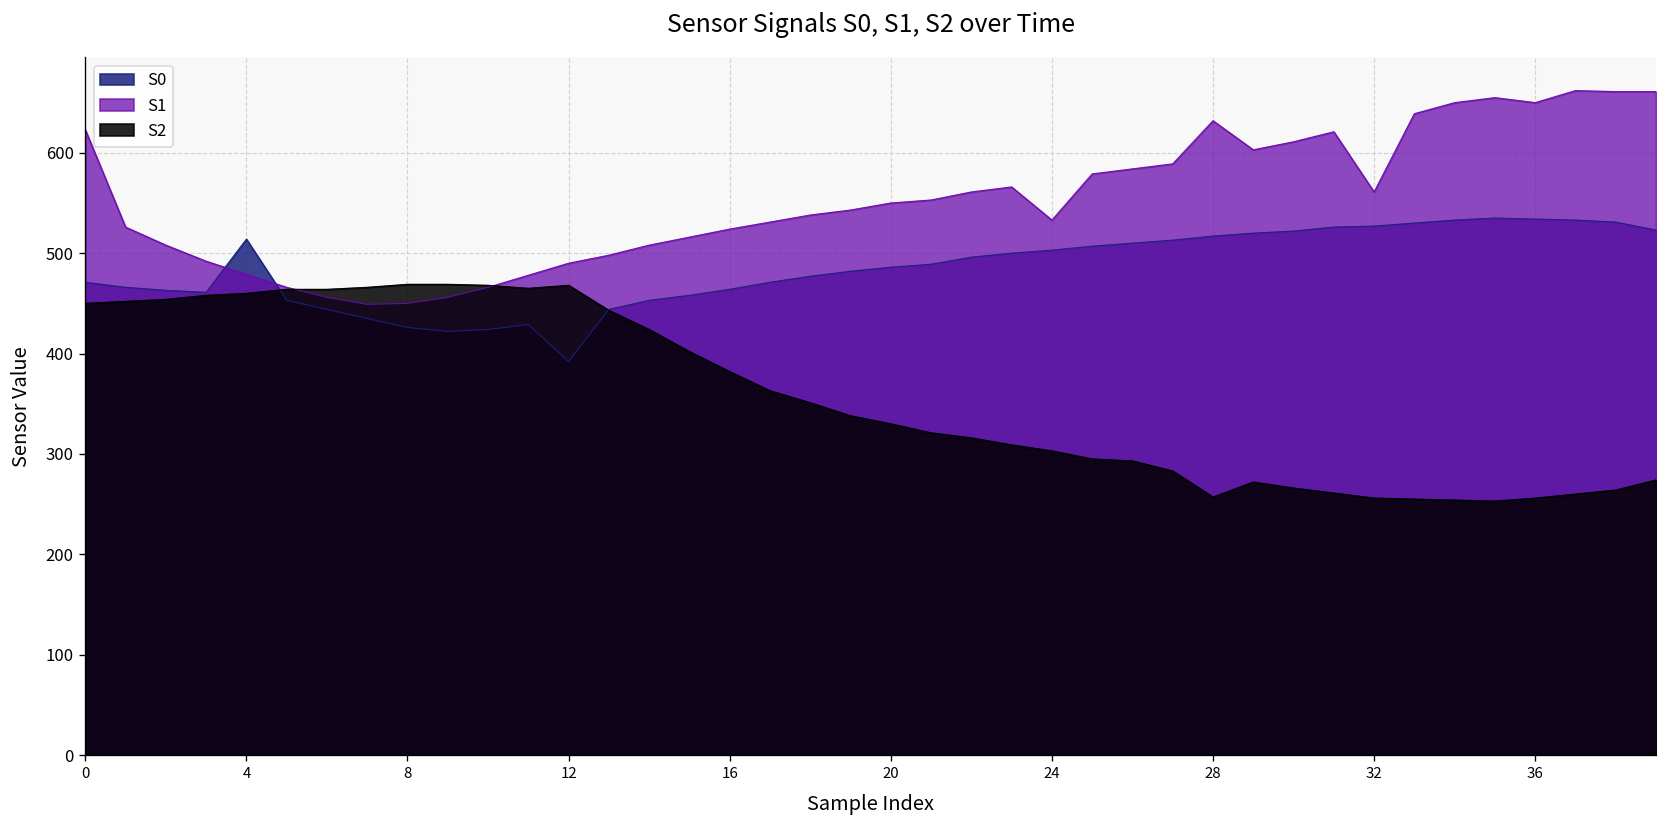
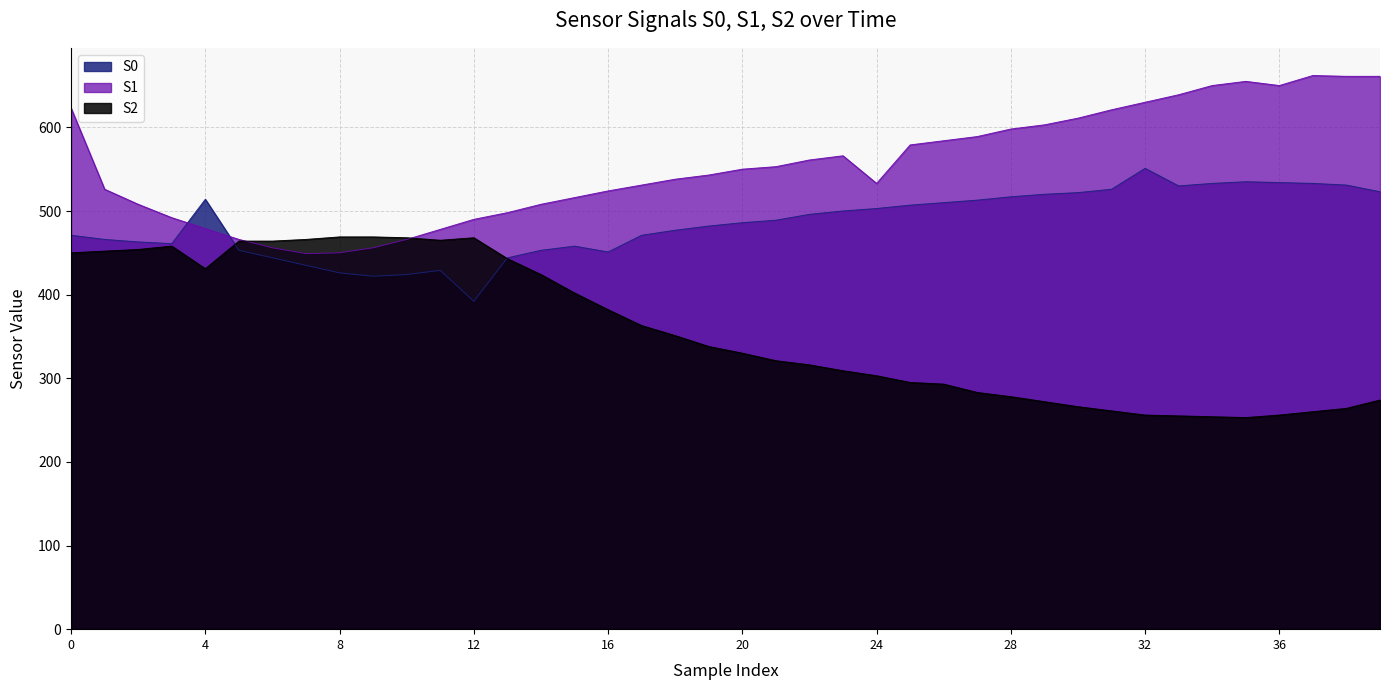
S2, 4: 460 -> 430
S0, 16: 460 -> 450
S1, 28: 630 -> 600
S2, 28: 260 -> 280
S0, 32: 530 -> 550
S1, 32: 560 -> 630
